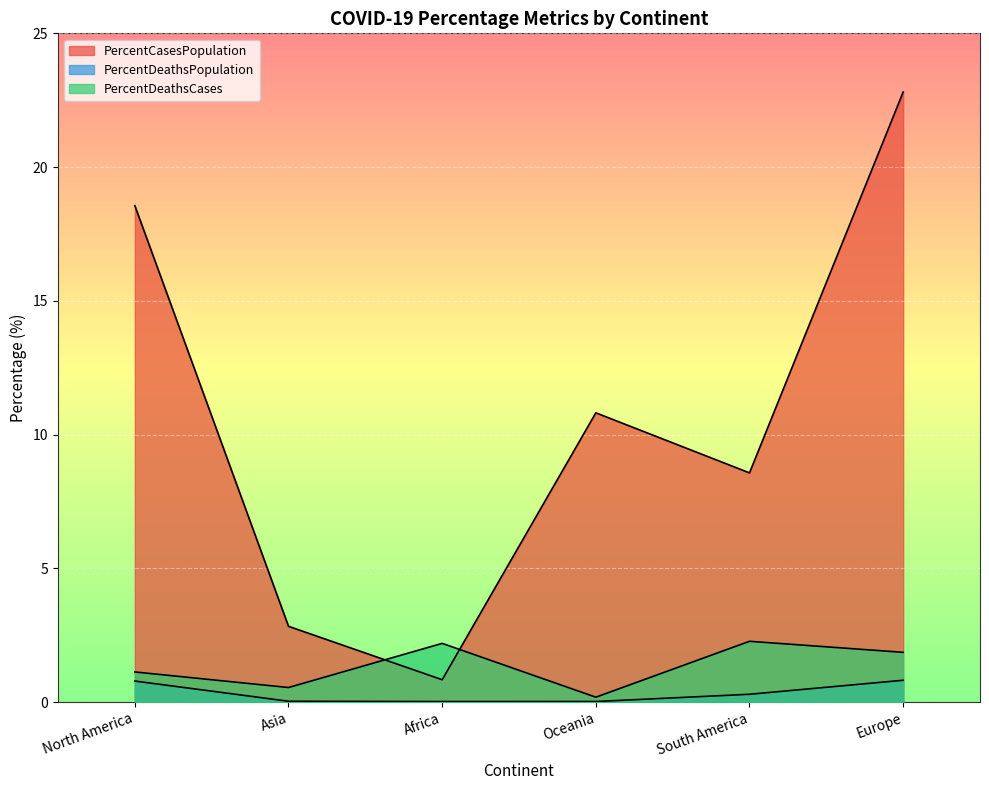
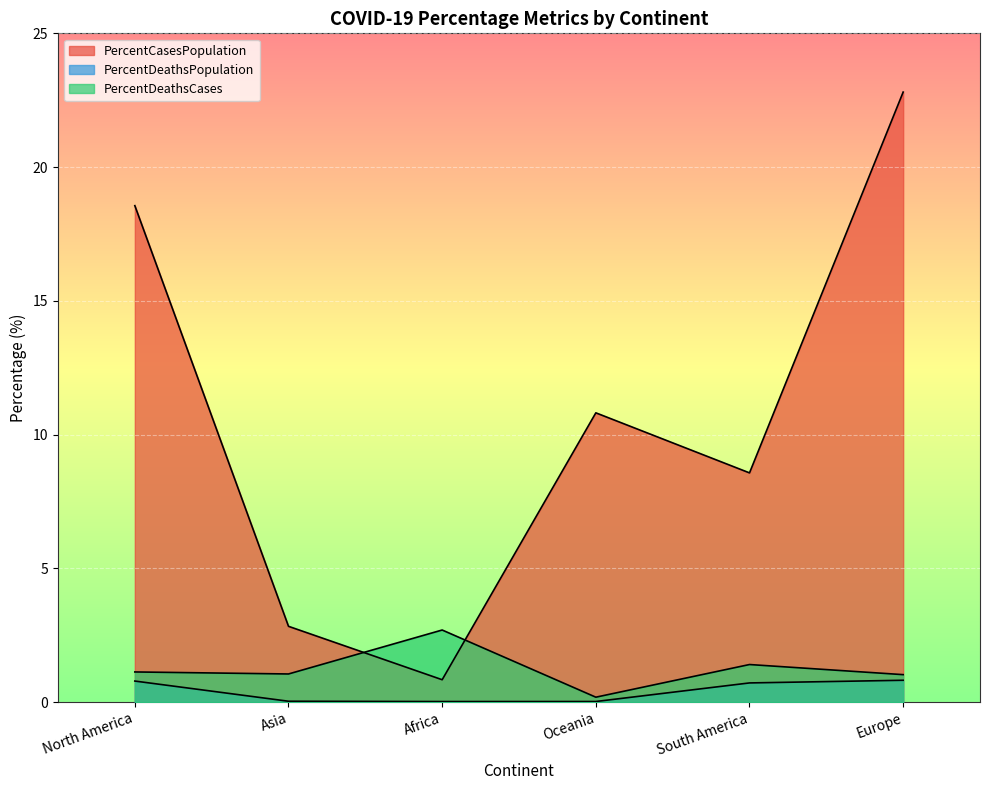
PercentDeathsCases, Asia: 0.5 -> 1.0
PercentDeathsCases, Africa: 2.2 -> 2.7
PercentDeathsPopulation, South America: 0.3 -> 0.7
PercentDeathsCases, South America: 2.3 -> 1.4
PercentDeathsCases, Europe: 1.9 -> 1.0
